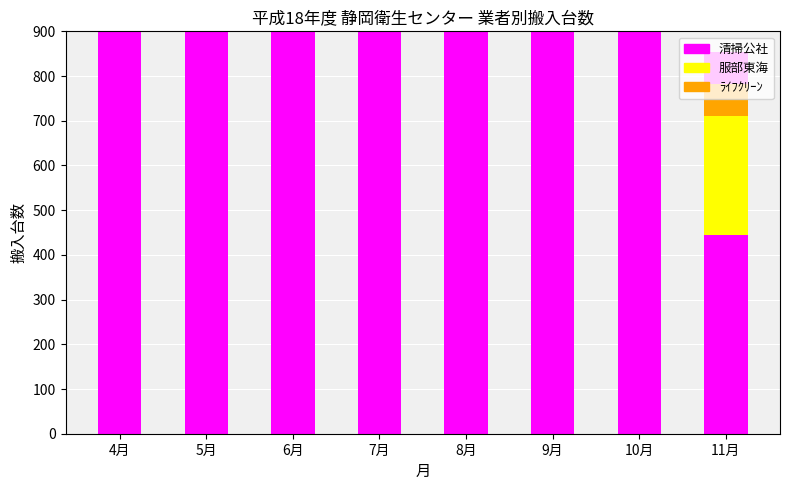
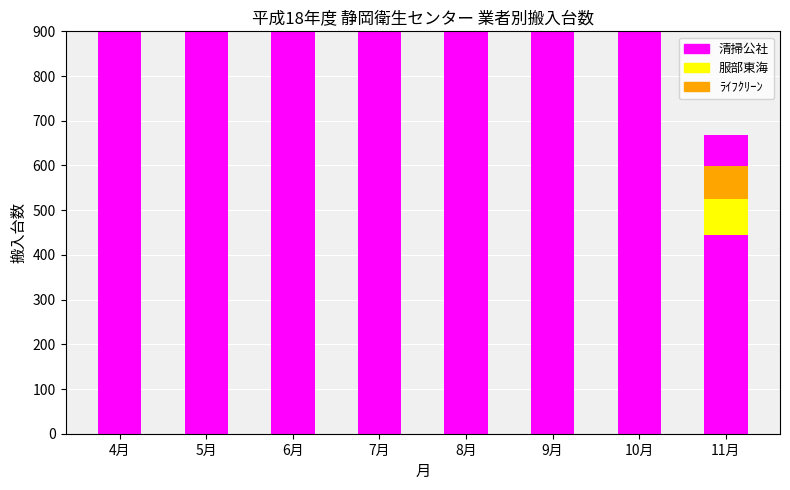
服部東海, 11月: 270 -> 80
